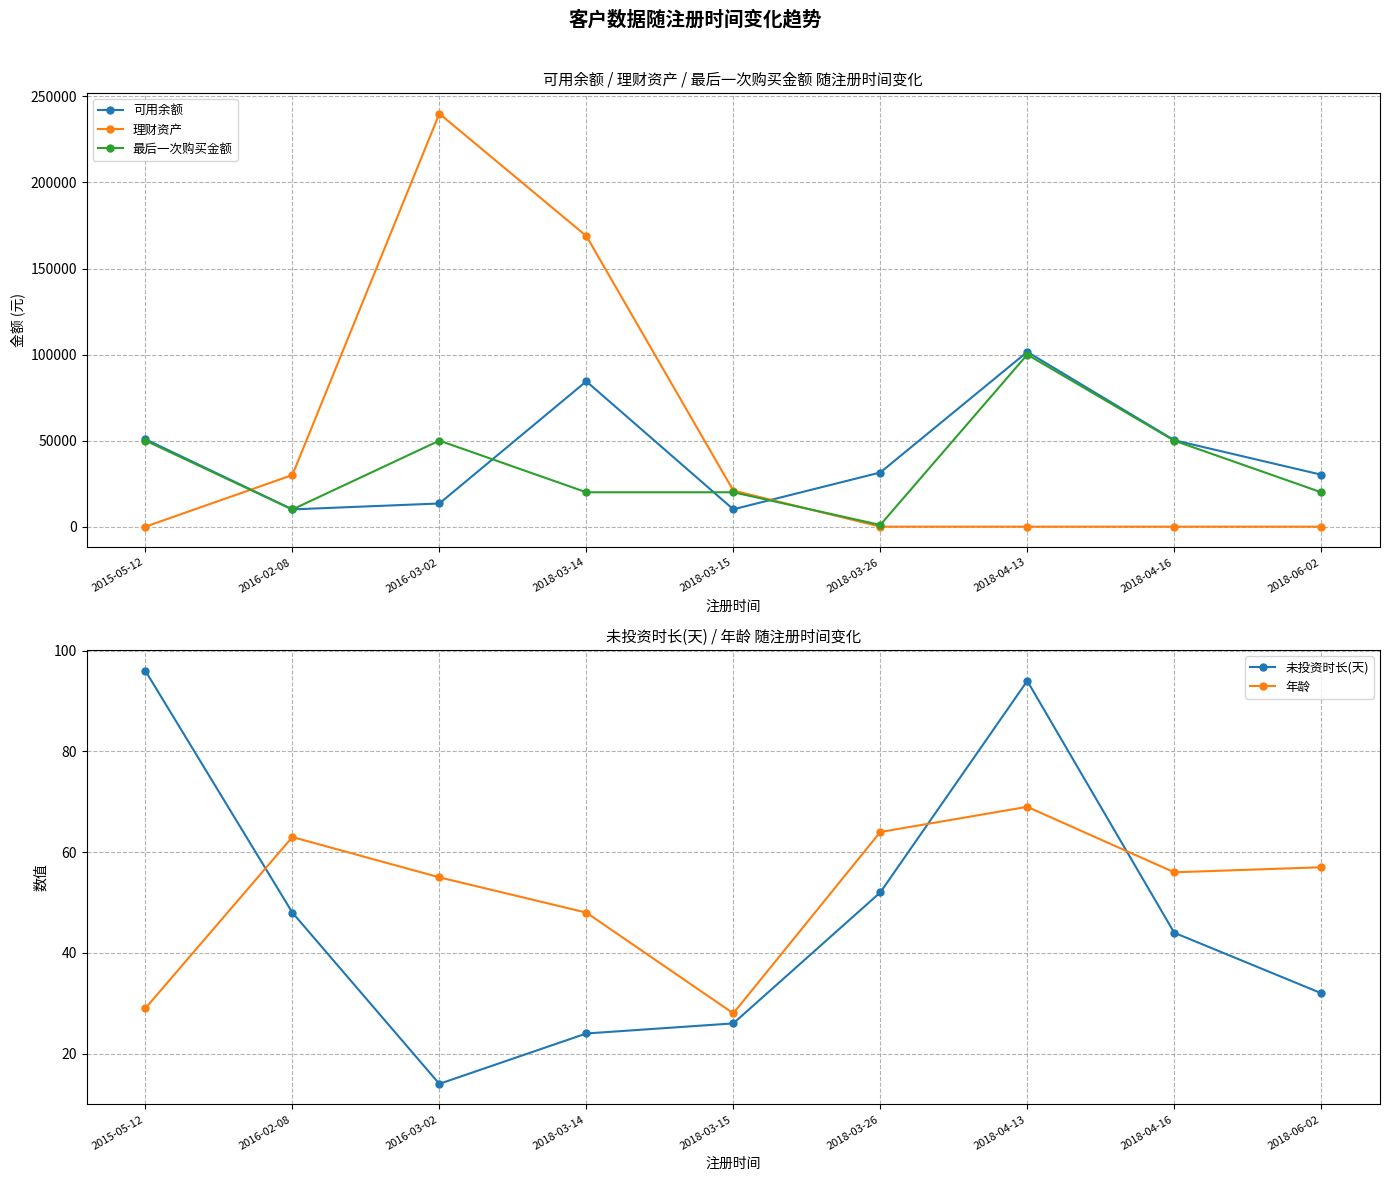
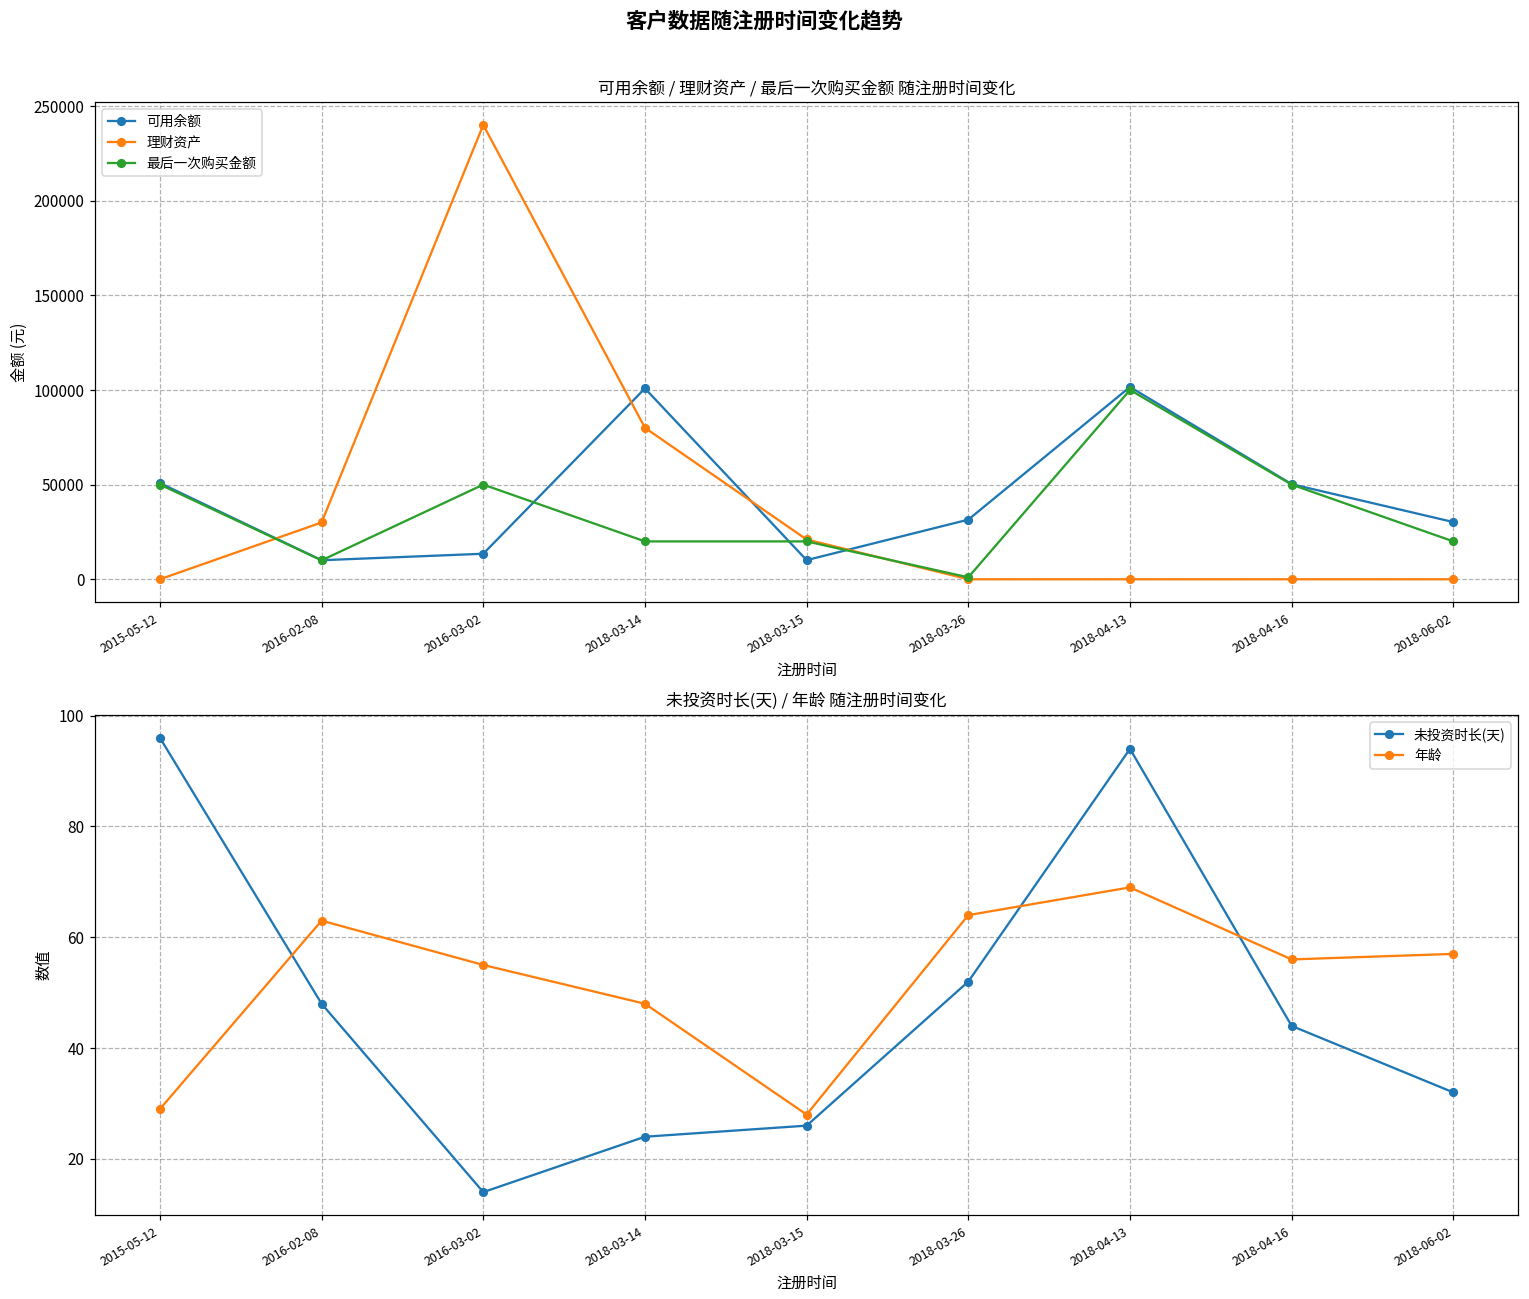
可用余额 / 理财资产 / 最后一次购买金额 随注册时间变化, 可用余额, 2018-03-14: 84000 -> 101000
可用余额 / 理财资产 / 最后一次购买金额 随注册时间变化, 理财资产, 2018-03-14: 169000 -> 80000
